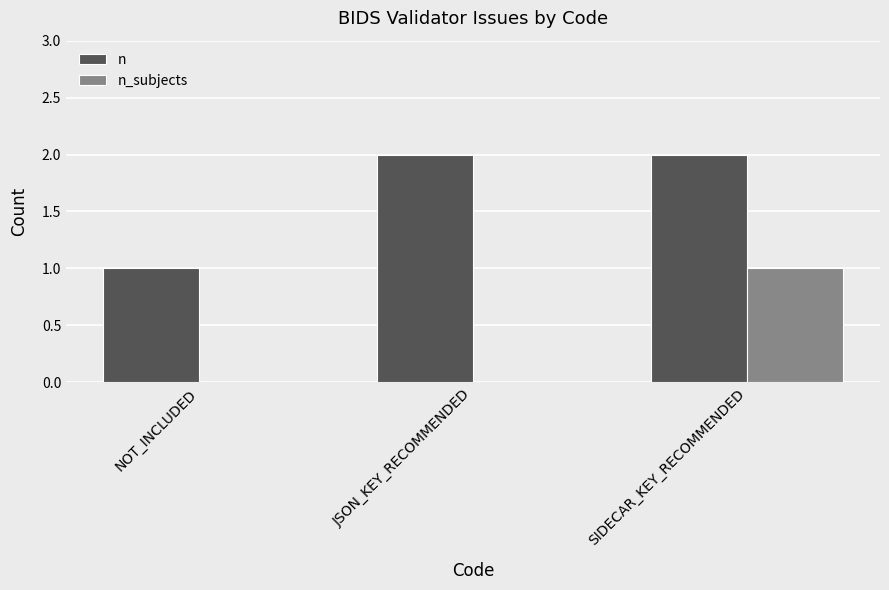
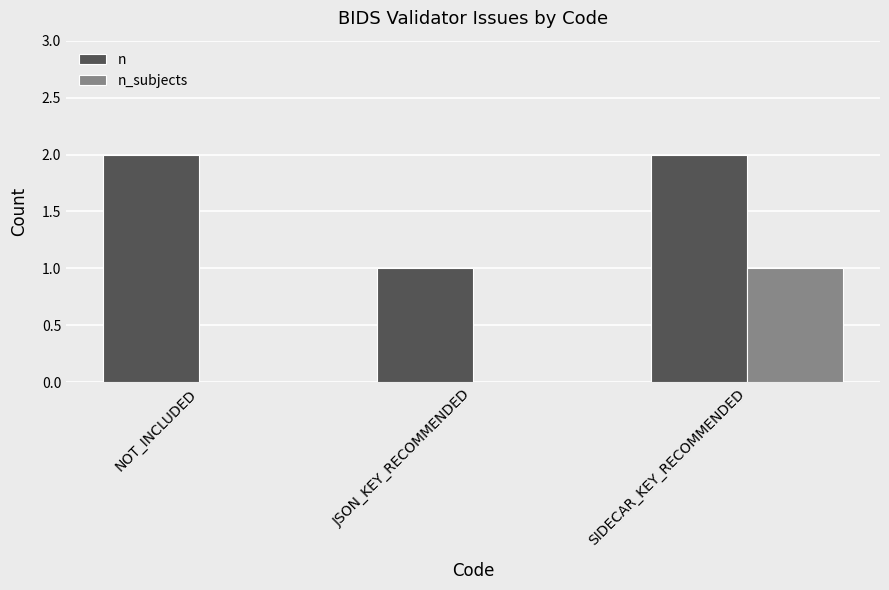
n, NOT_INCLUDED: 1 -> 2
n, JSON_KEY_RECOMMENDED: 2 -> 1
